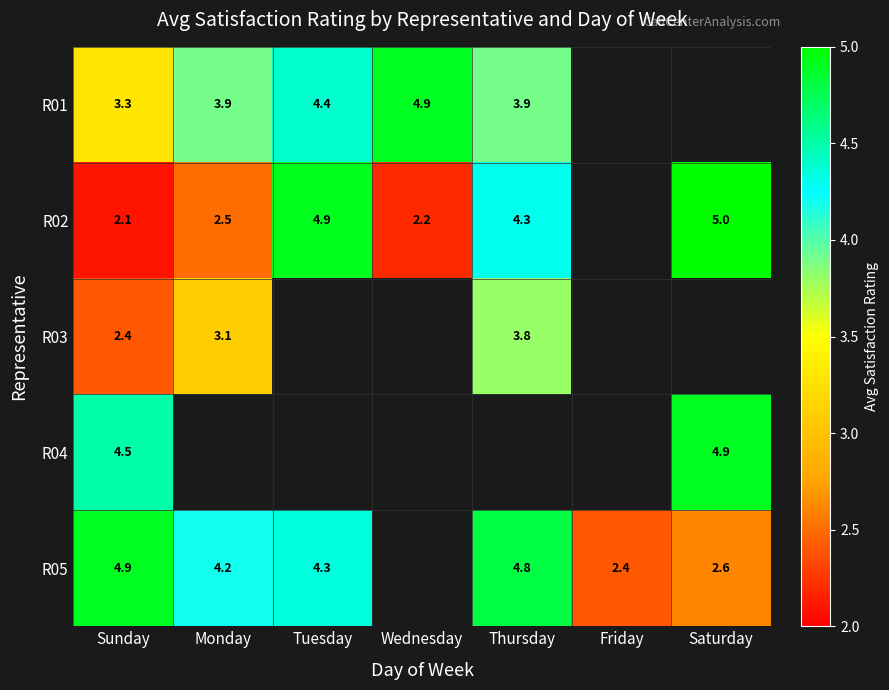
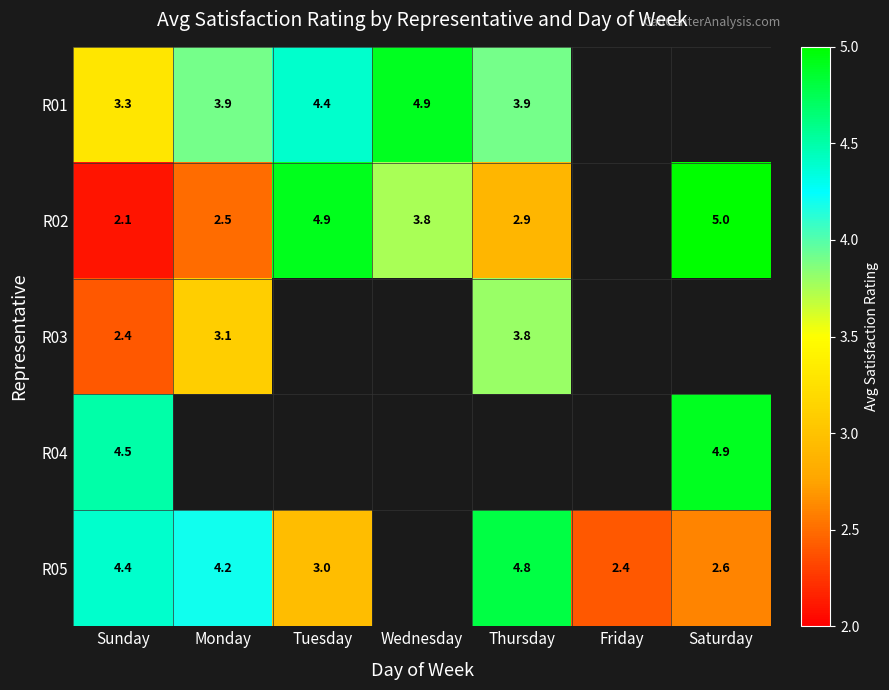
R02, Wednesday: 2.2 -> 3.8
R02, Thursday: 4.3 -> 2.9
R05, Sunday: 4.9 -> 4.4
R05, Tuesday: 4.3 -> 3.0
